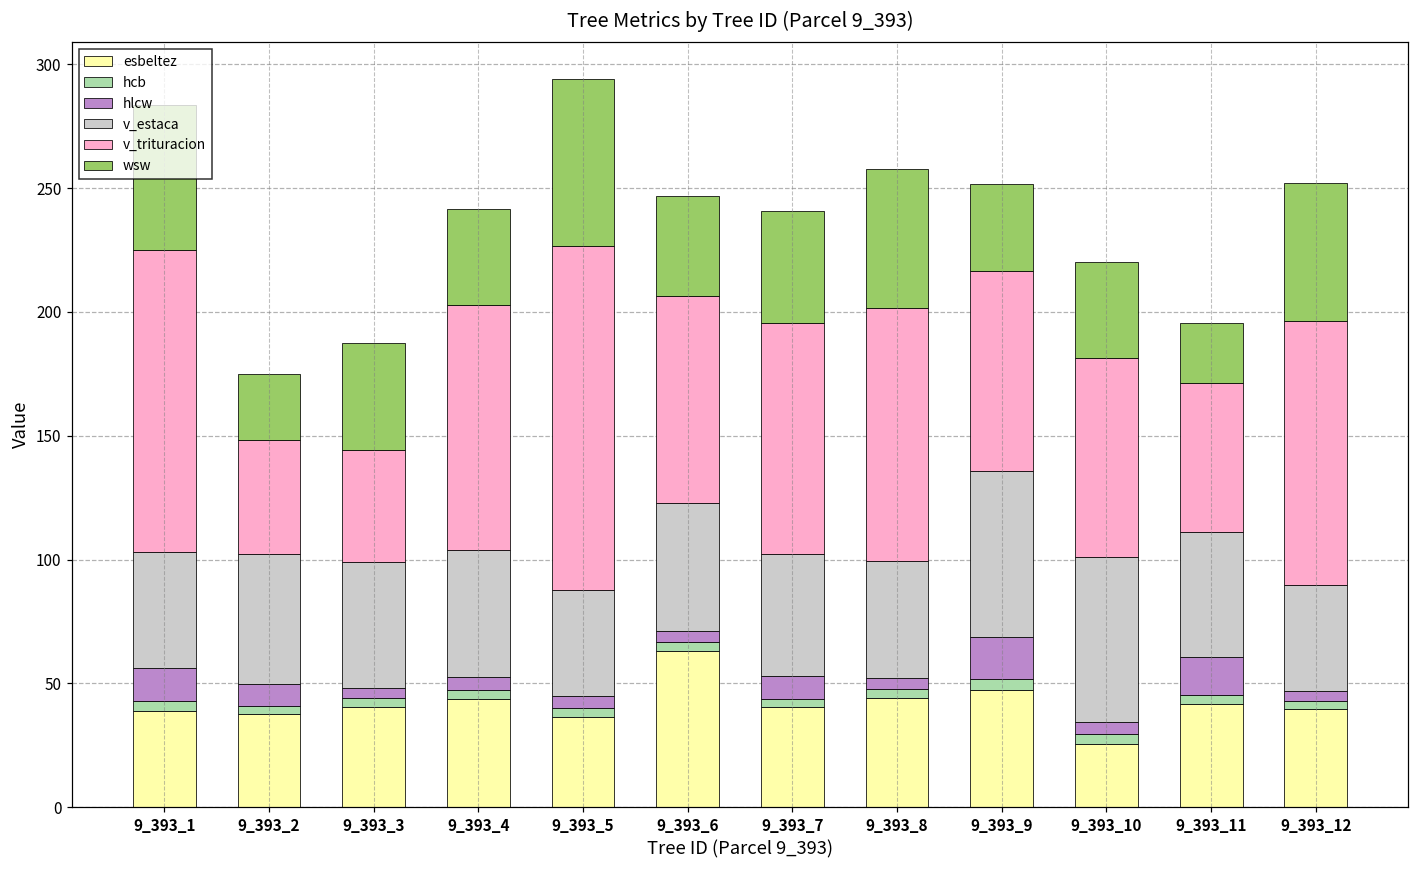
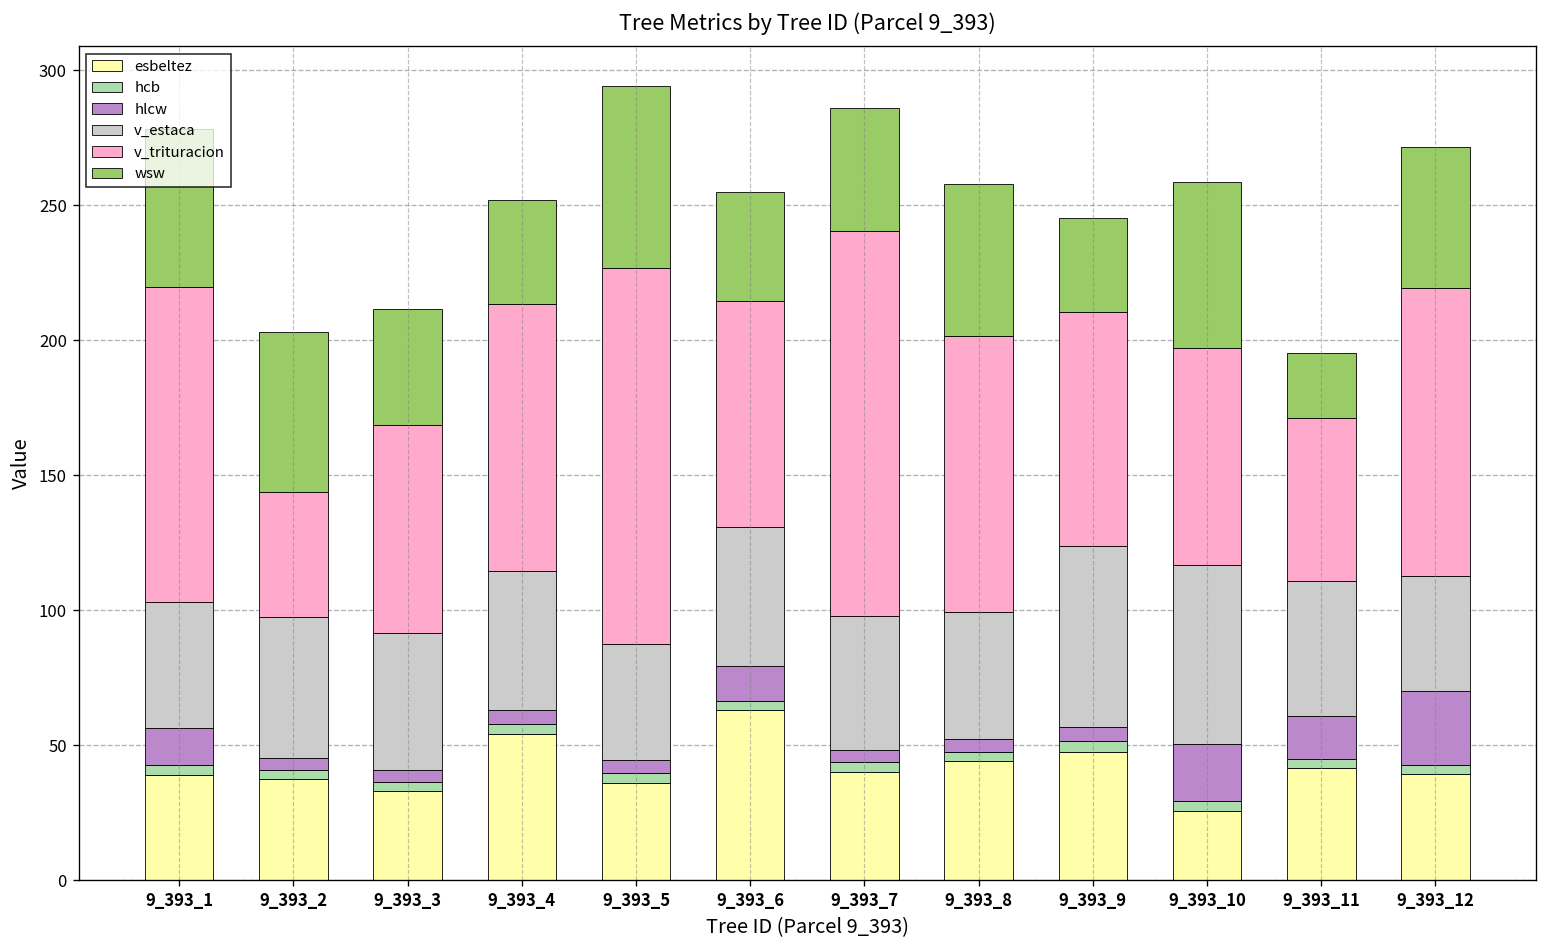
v_trituracion, 9_393_1: 122 -> 117
hlcw, 9_393_2: 9 -> 4
wsw, 9_393_2: 27 -> 59
esbeltez, 9_393_3: 41 -> 33
v_trituracion, 9_393_3: 45 -> 77
esbeltez, 9_393_4: 44 -> 54
hlcw, 9_393_6: 5 -> 13
hlcw, 9_393_7: 9 -> 5
v_trituracion, 9_393_7: 93 -> 143
hlcw, 9_393_9: 17 -> 5
v_trituracion, 9_393_9: 81 -> 86
hlcw, 9_393_10: 5 -> 21
wsw, 9_393_10: 39 -> 61
hlcw, 9_393_12: 4 -> 27
wsw, 9_393_12: 56 -> 52
